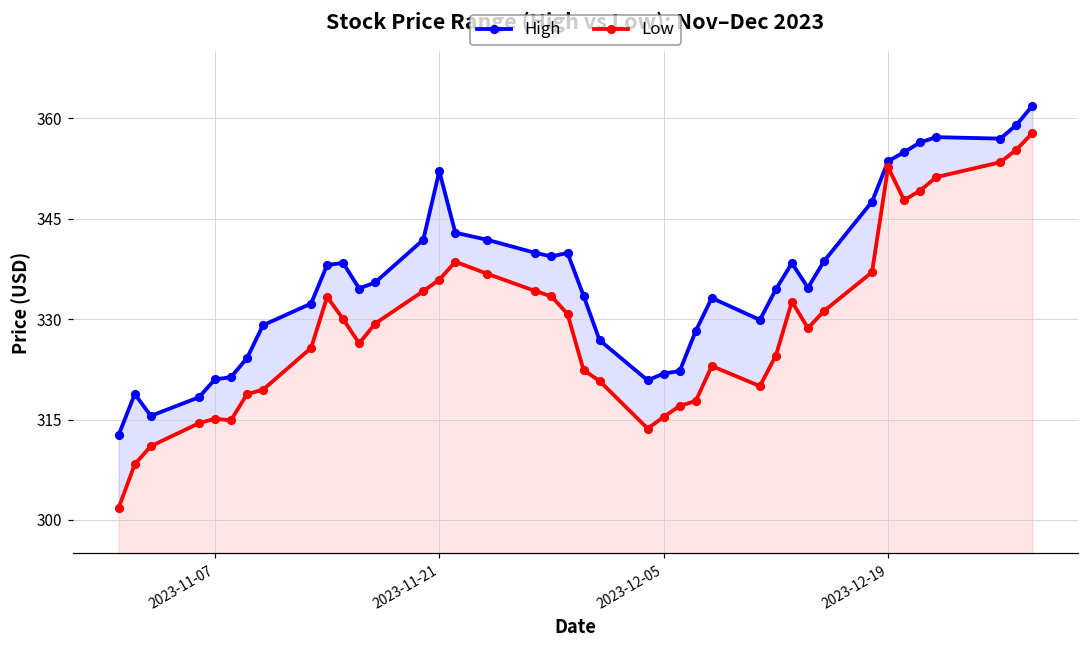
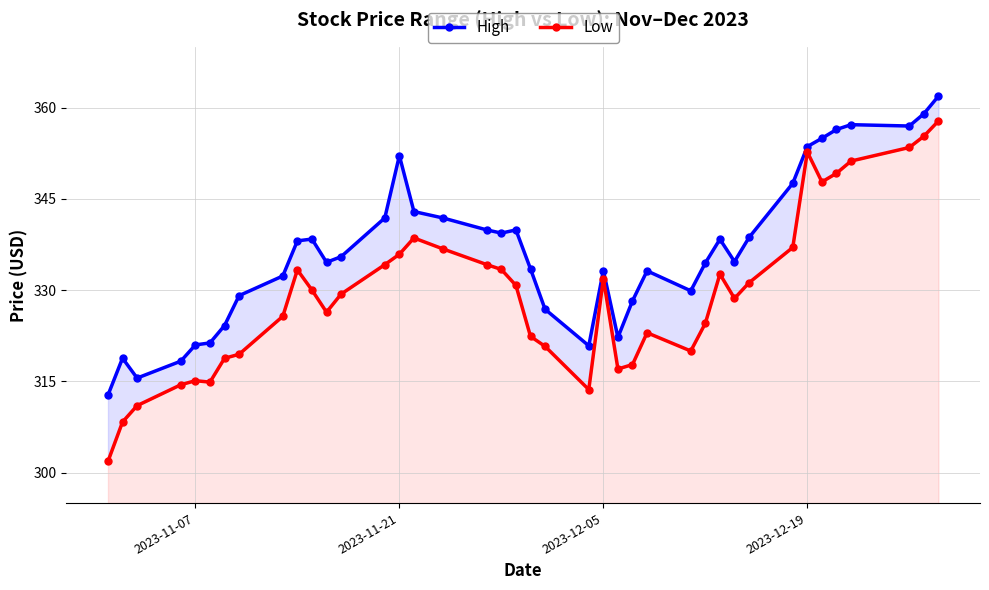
High, 2023-12-05: 322 -> 333
Low, 2023-12-05: 315 -> 332
